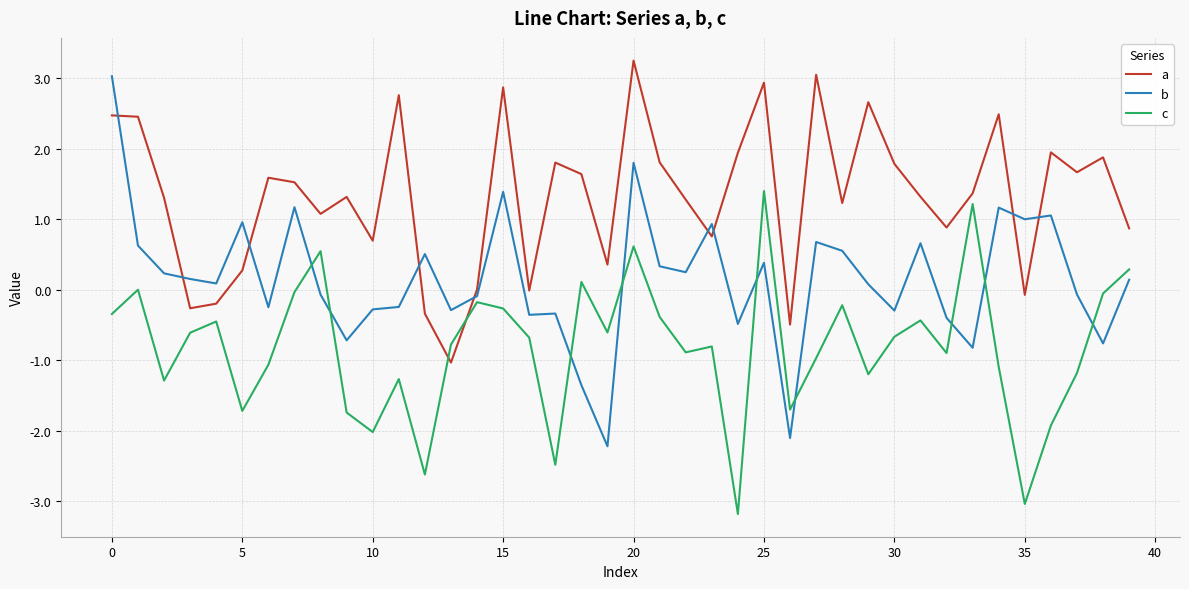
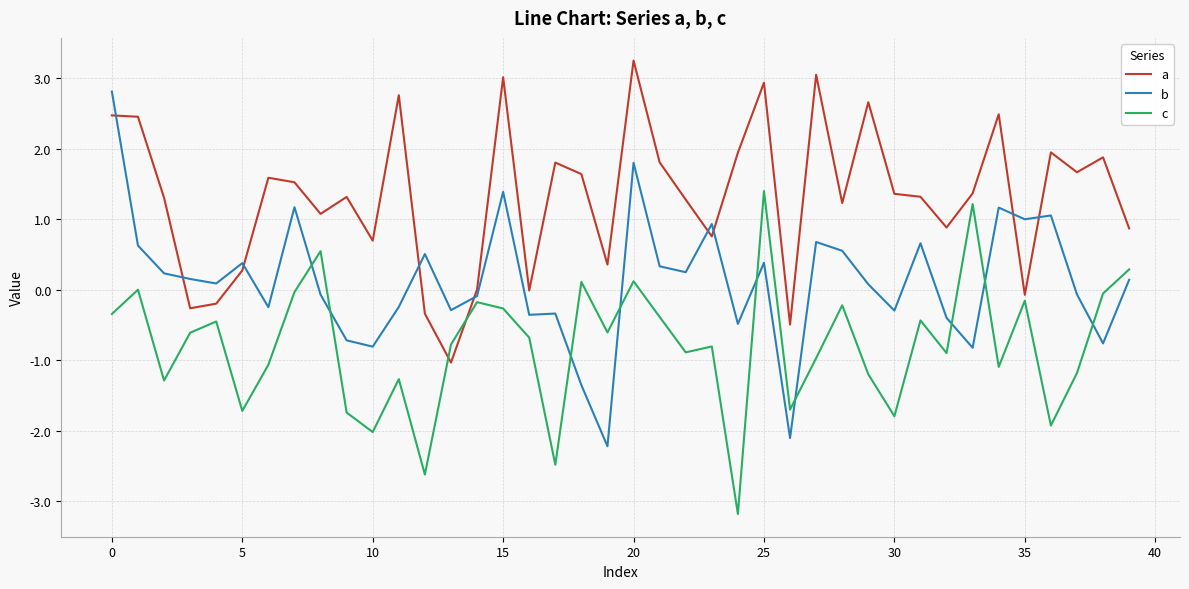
b, 0: 3.0 -> 2.8
b, 5: 1.0 -> 0.4
b, 10: -0.3 -> -0.8
a, 15: 2.9 -> 3.0
c, 20: 0.6 -> 0.1
a, 30: 1.8 -> 1.4
c, 30: -0.7 -> -1.8
c, 35: -3.0 -> -0.2
